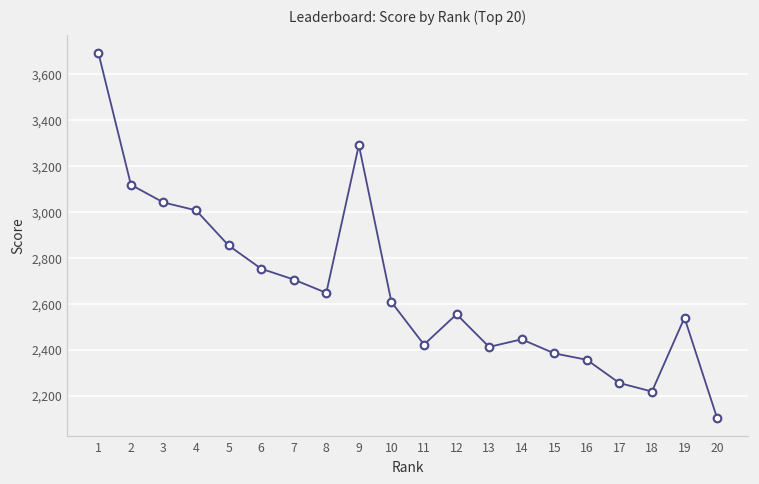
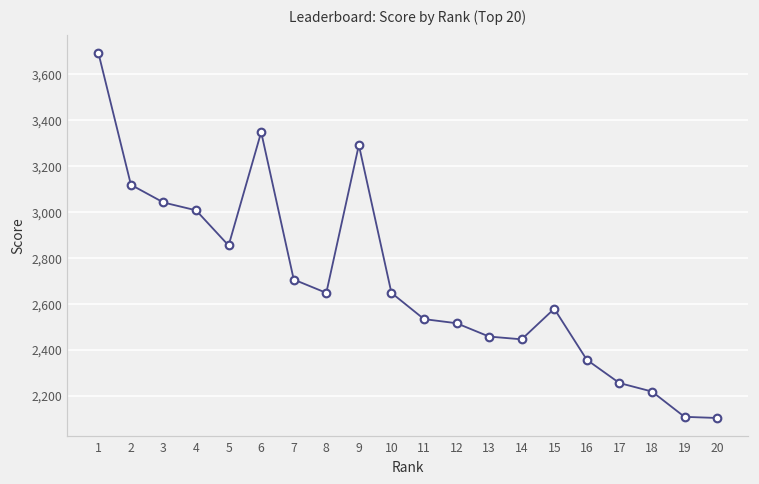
6: 2,750 -> 3,350
10: 2,610 -> 2,650
11: 2,420 -> 2,540
12: 2,560 -> 2,520
13: 2,410 -> 2,460
15: 2,390 -> 2,580
19: 2,540 -> 2,110
